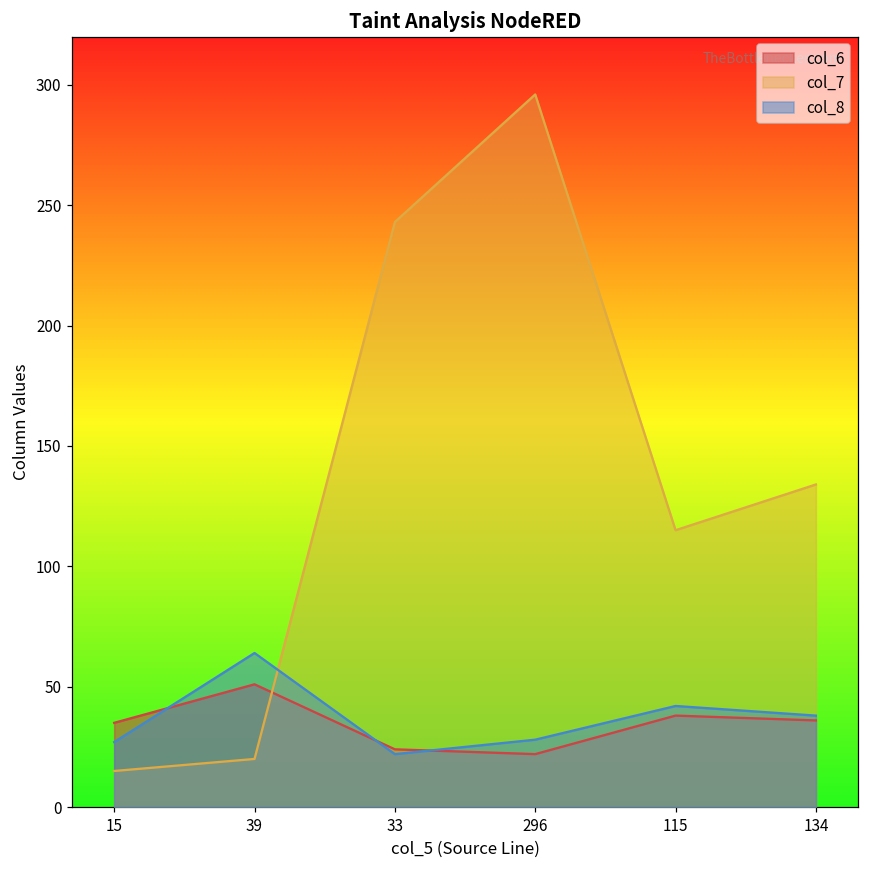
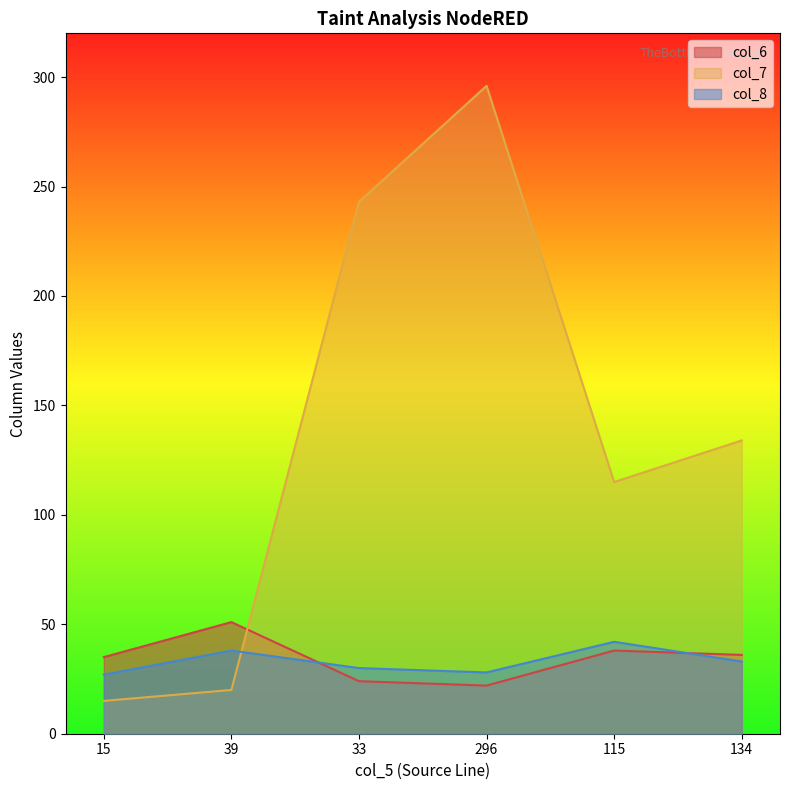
col_8, 39: 64 -> 38
col_8, 33: 22 -> 30
col_8, 134: 38 -> 33
